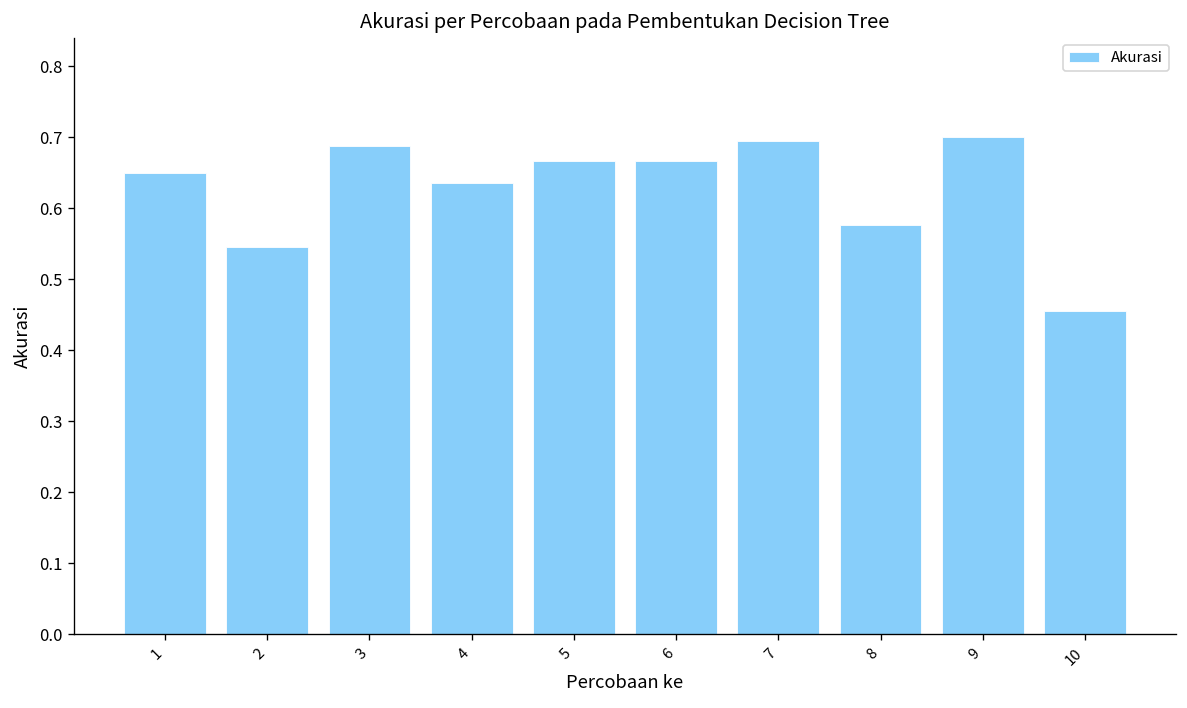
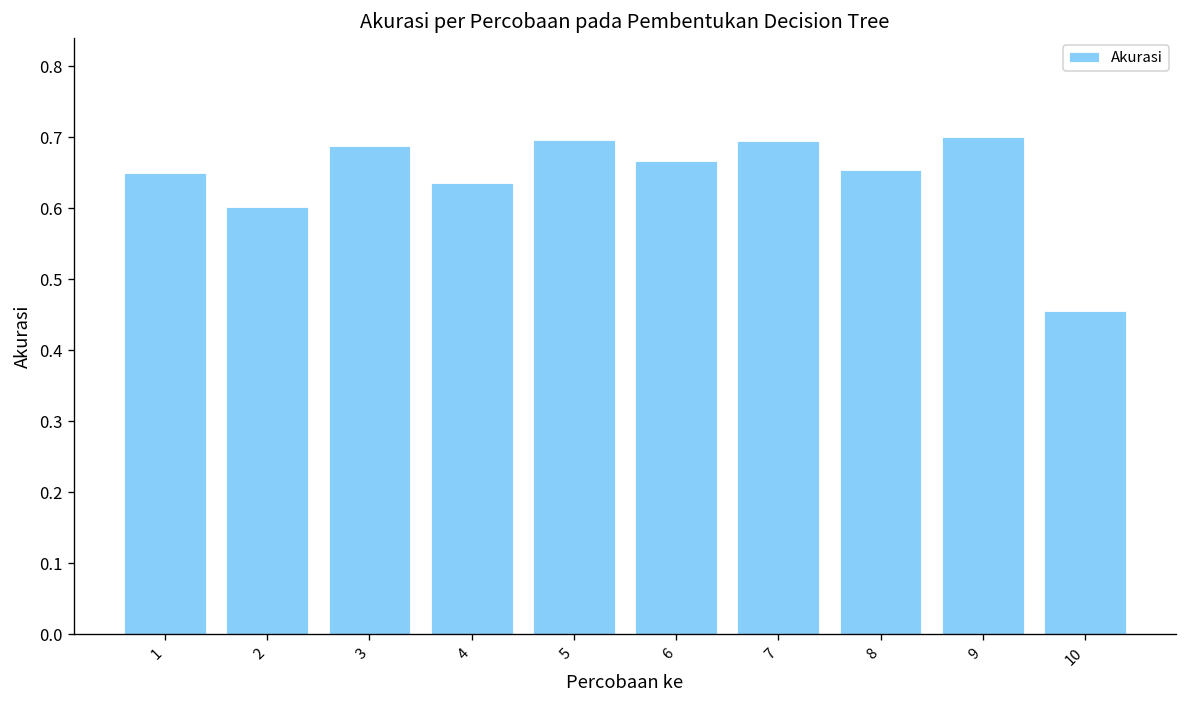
2: 0.55 -> 0.60
5: 0.67 -> 0.70
8: 0.58 -> 0.65
